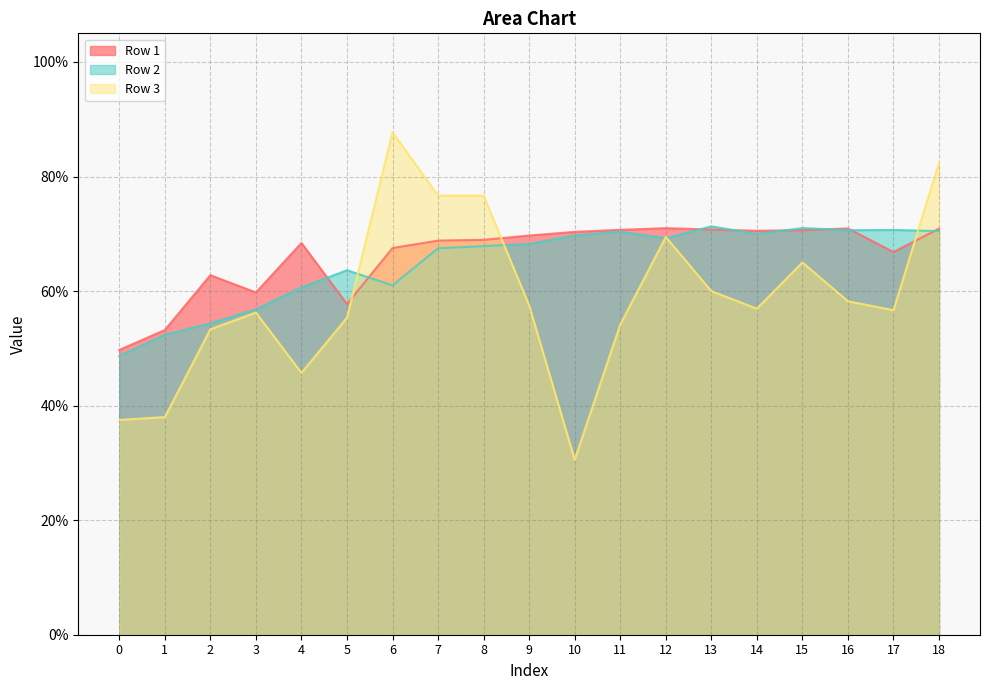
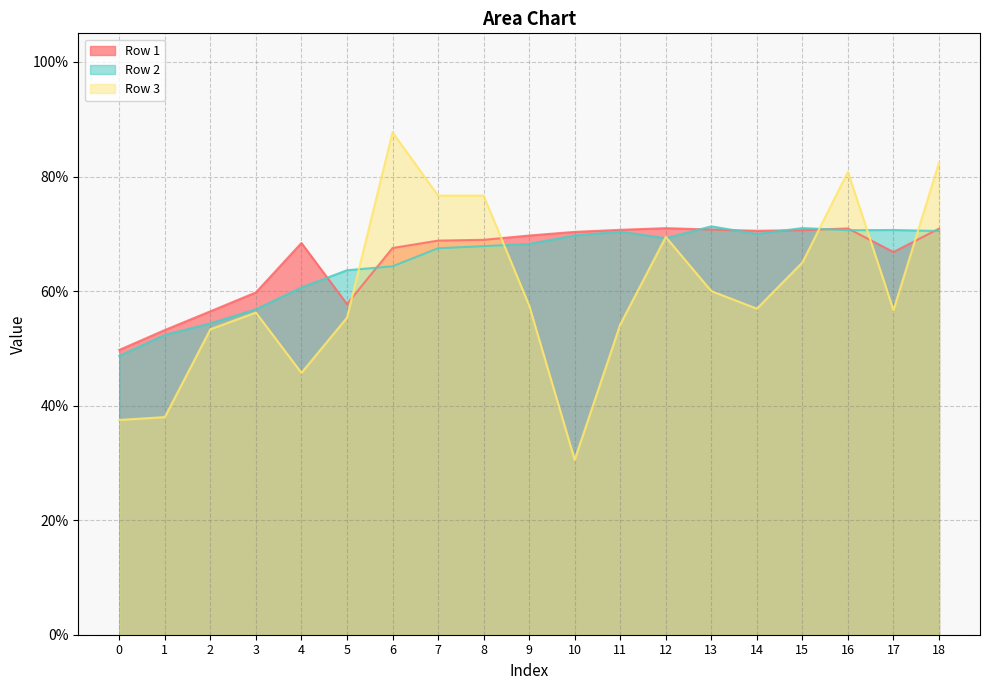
Row 1, 2: 63% -> 56%
Row 2, 6: 61% -> 64%
Row 3, 16: 58% -> 81%
